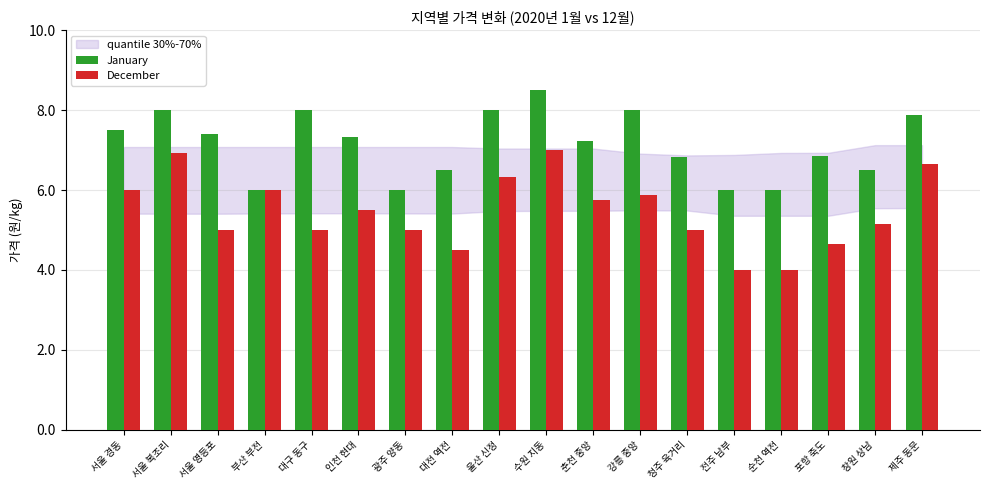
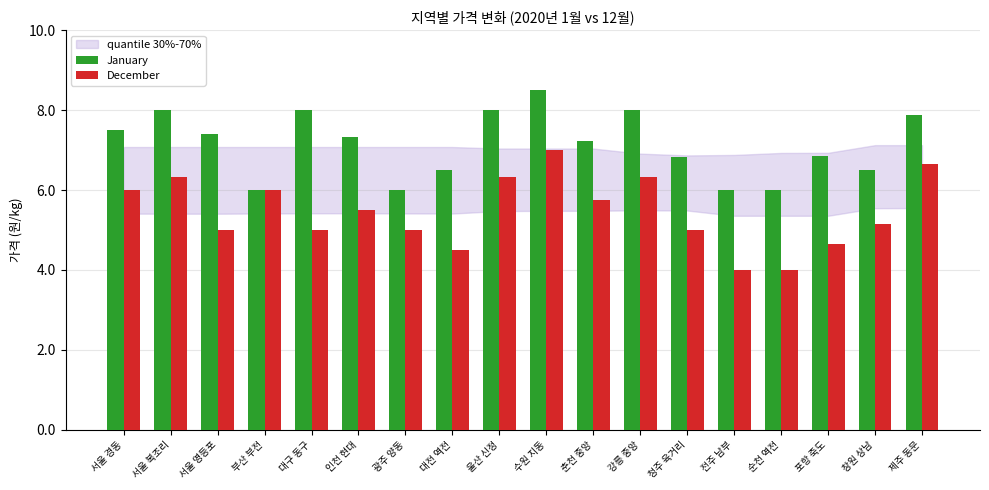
December, 서울 복조리: 6.9 -> 6.3
December, 강릉 중앙: 5.9 -> 6.3
